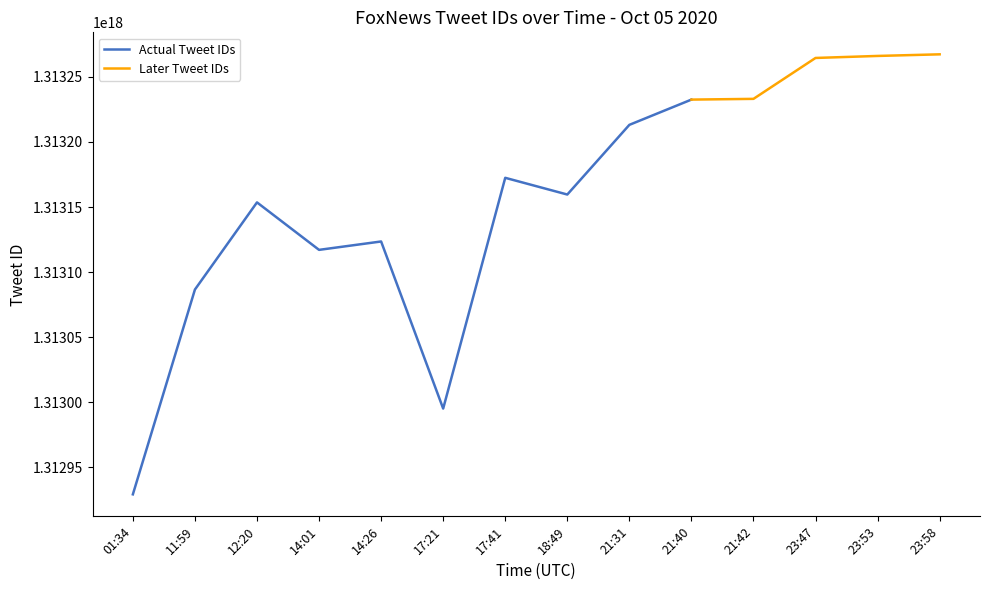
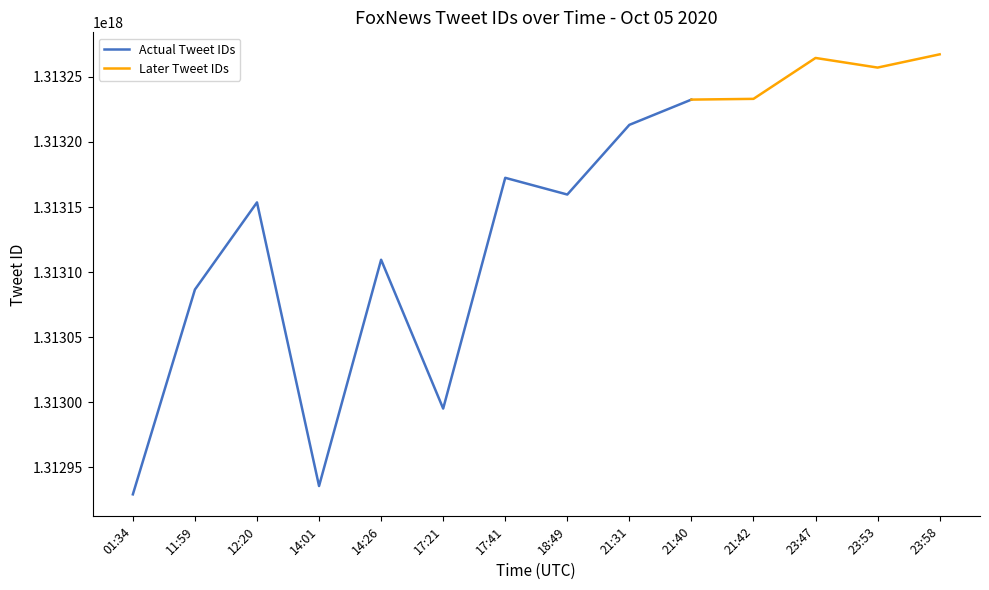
Actual Tweet IDs, 14:01: 1313117000000000000 -> 1312935000000000000
Actual Tweet IDs, 14:26: 1313123000000000000 -> 1313109000000000000
Later Tweet IDs, 23:53: 1313266000000000000 -> 1313257000000000000
